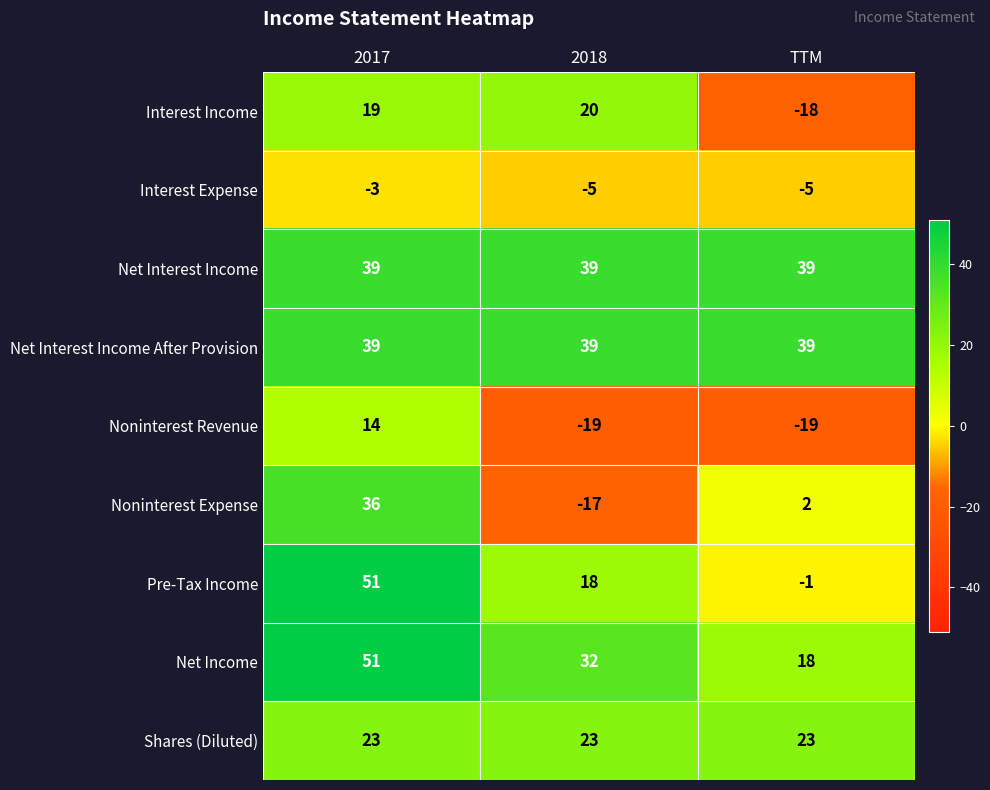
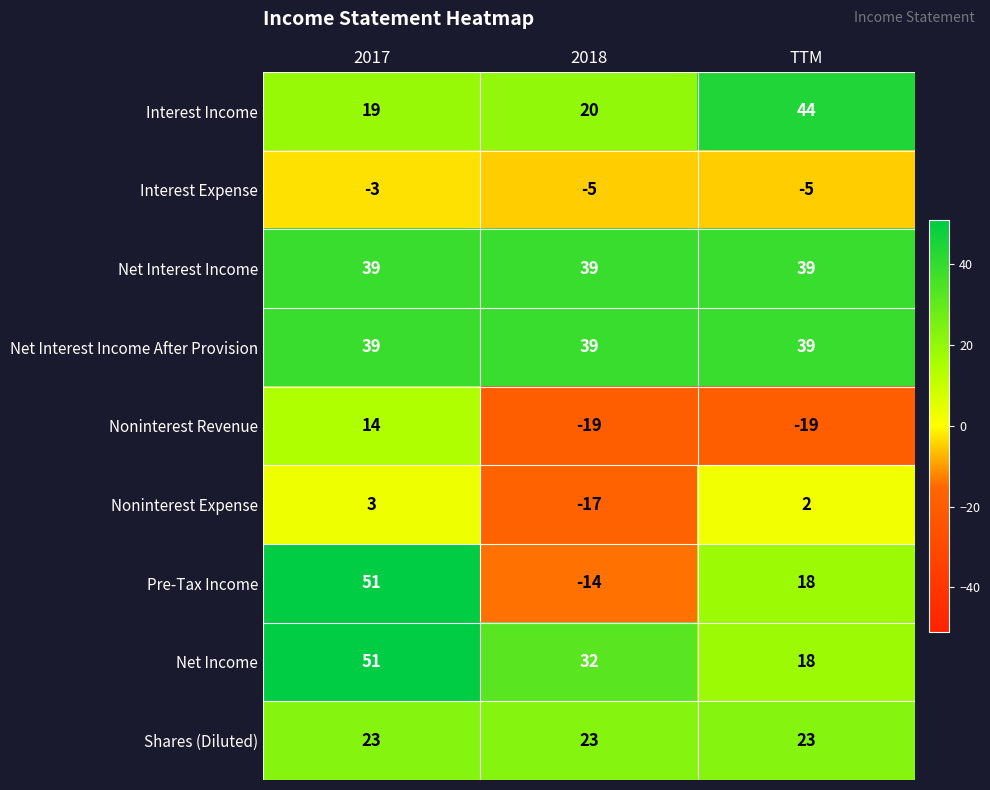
Interest Income, TTM: -18 -> 44
Noninterest Expense, 2017: 36 -> 3
Pre-Tax Income, 2018: 18 -> -14
Pre-Tax Income, TTM: -1 -> 18
